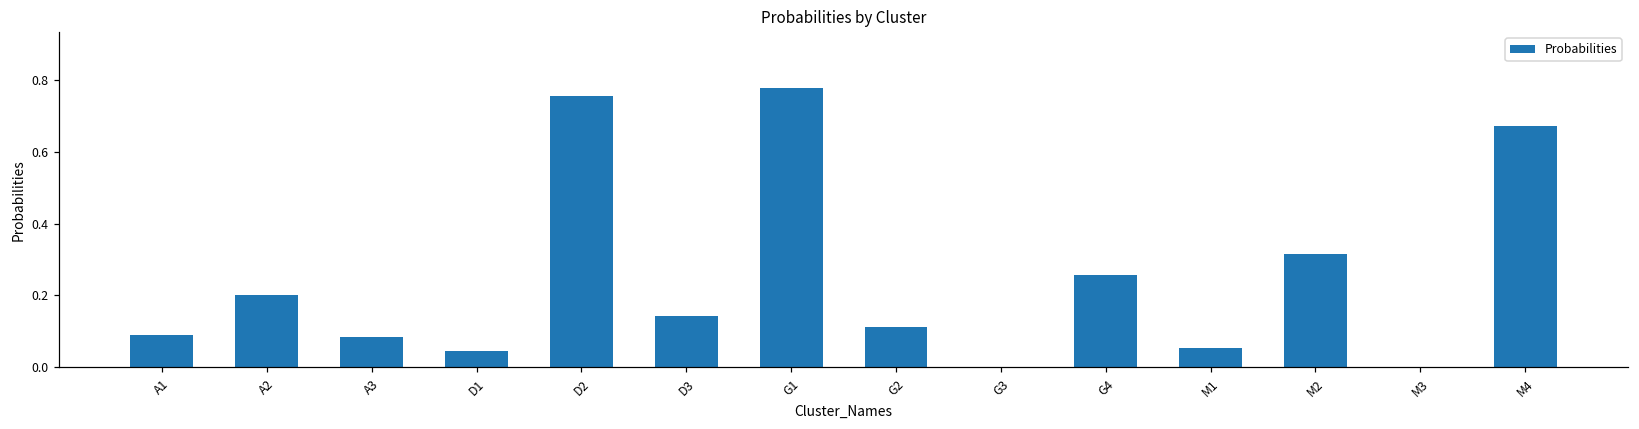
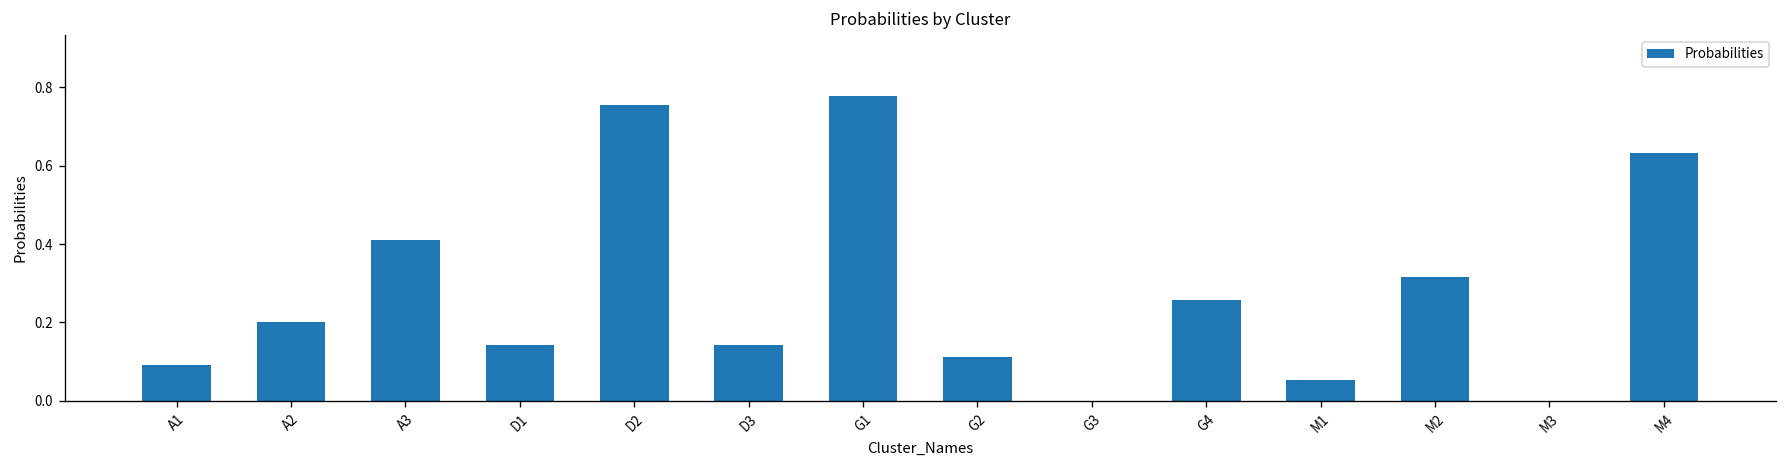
A3: 0.08 -> 0.41
D1: 0.05 -> 0.14
M4: 0.67 -> 0.63
